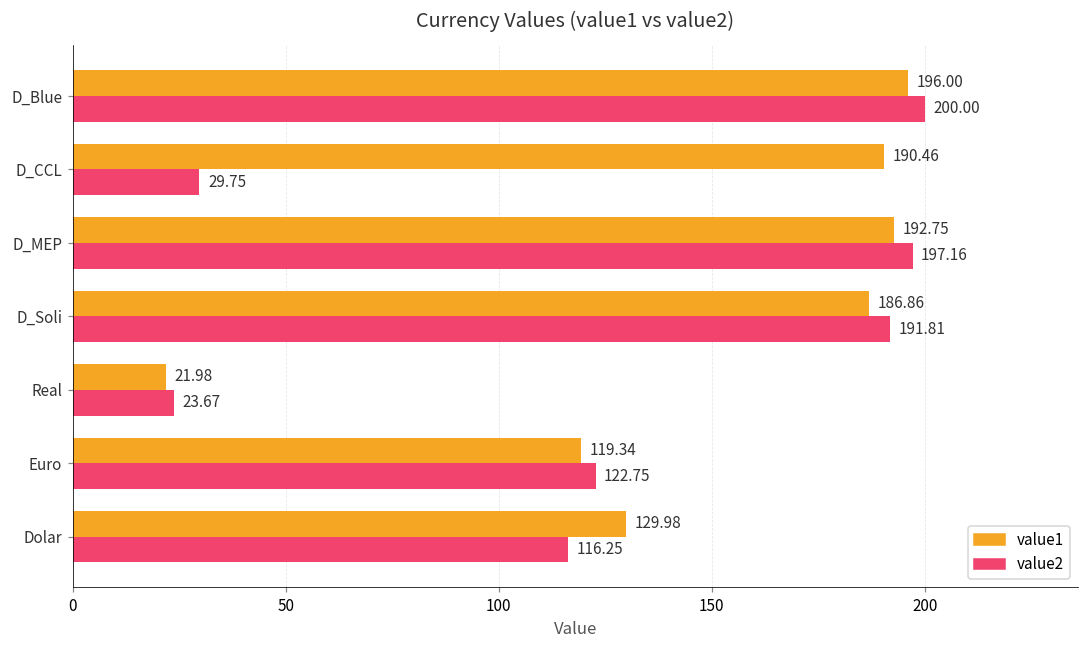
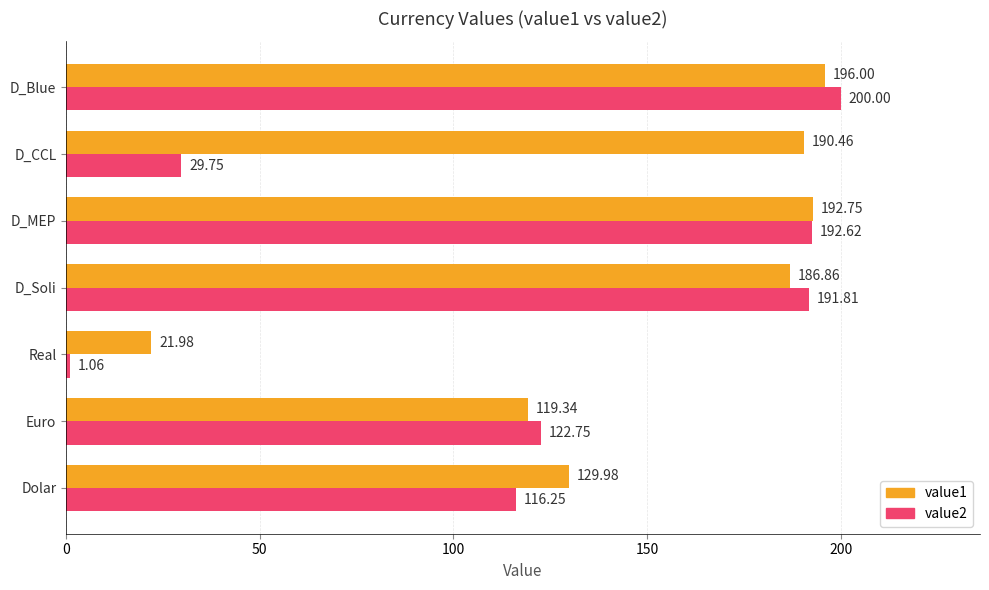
value2, D_MEP: 197.16 -> 192.62
value2, Real: 23.67 -> 1.06
